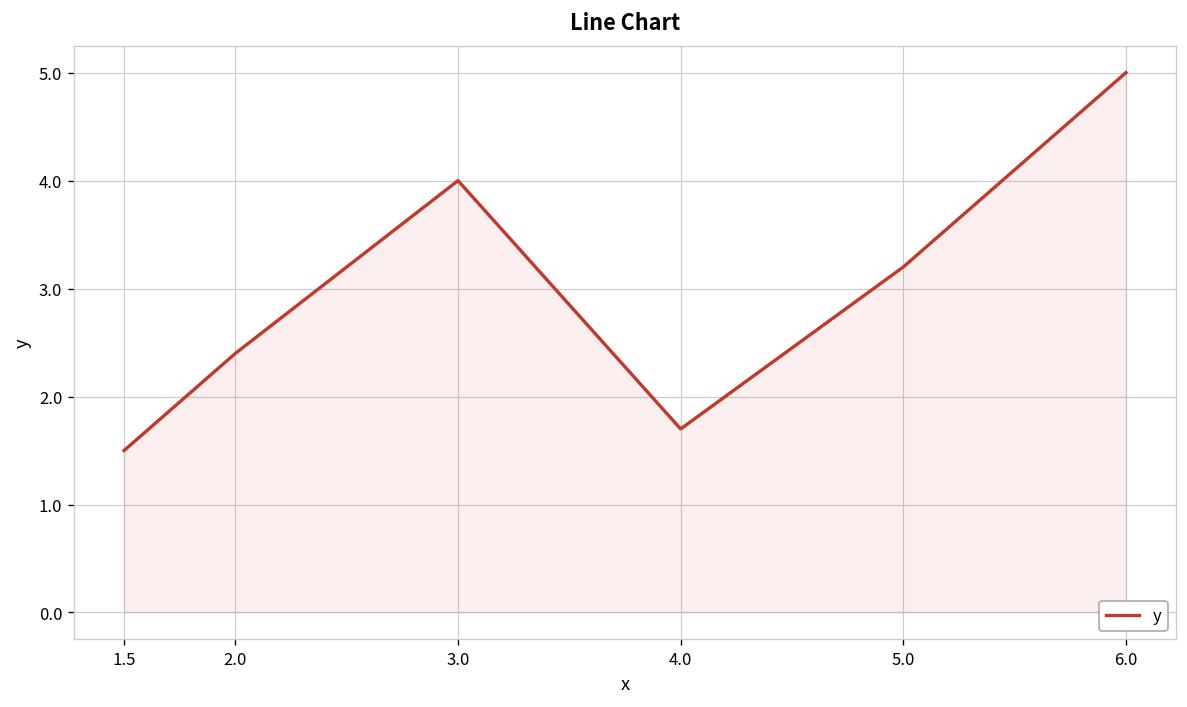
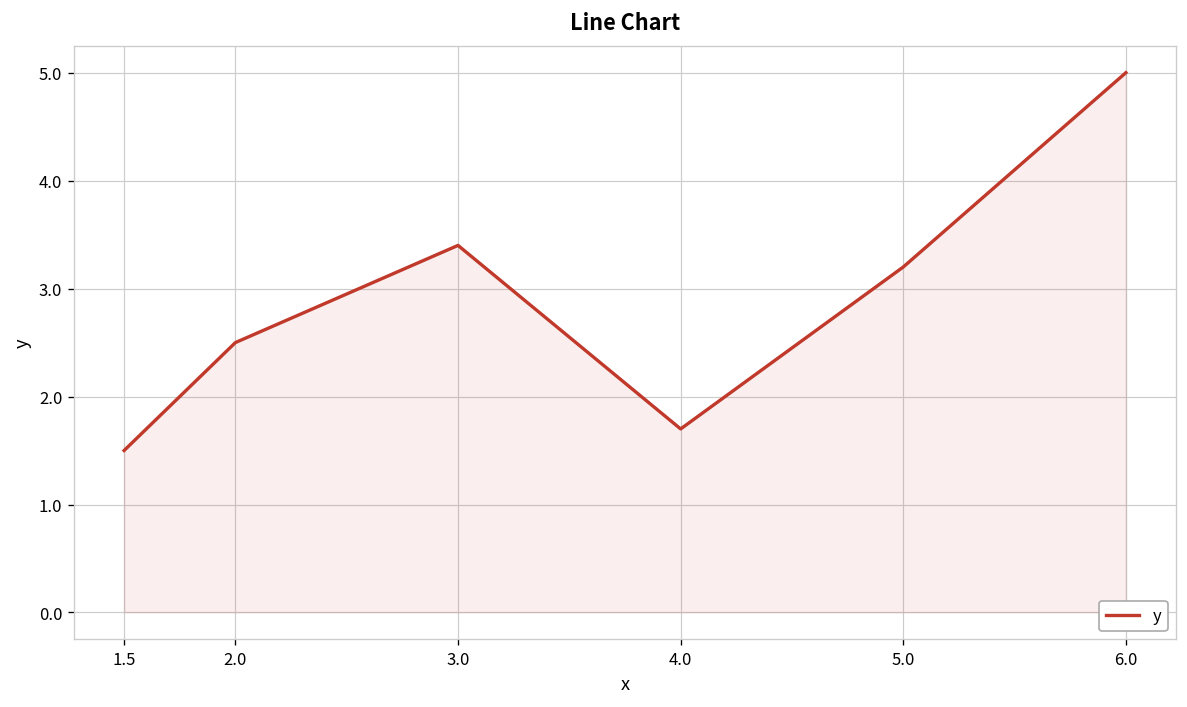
2.0: 2.4 -> 2.5
3.0: 4.0 -> 3.4
